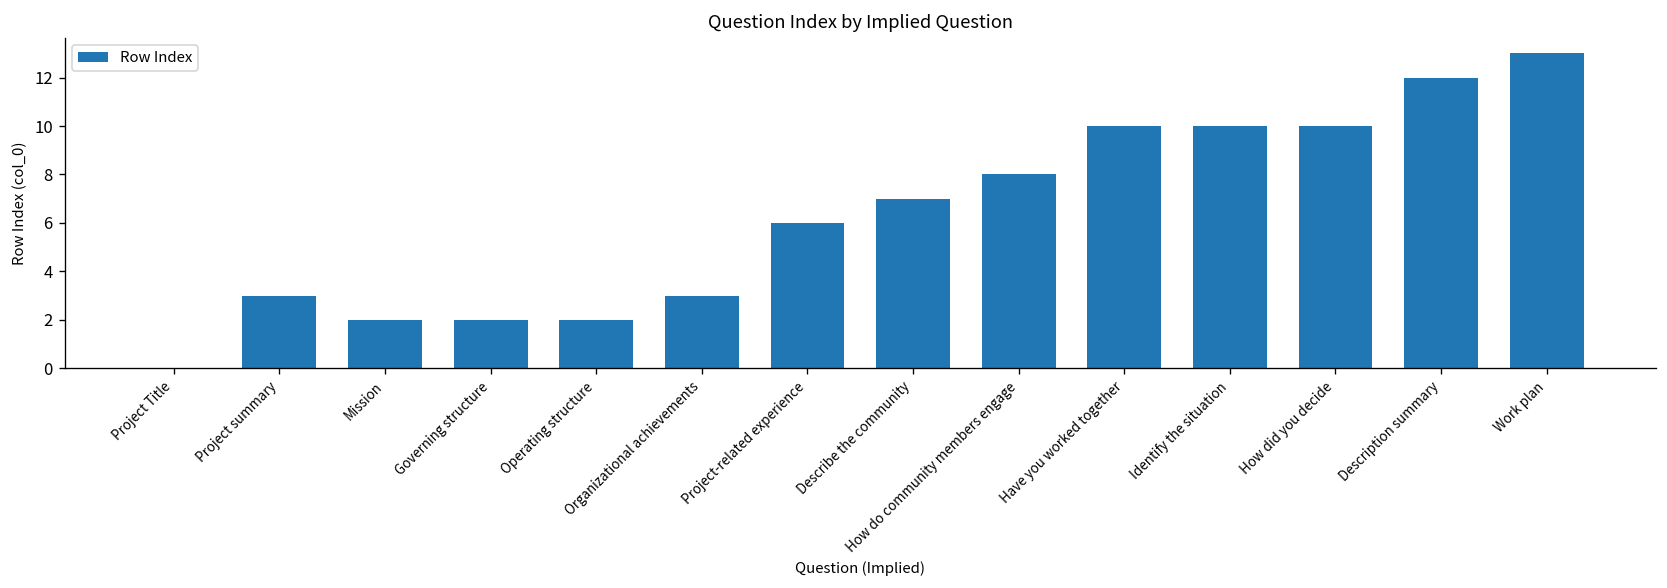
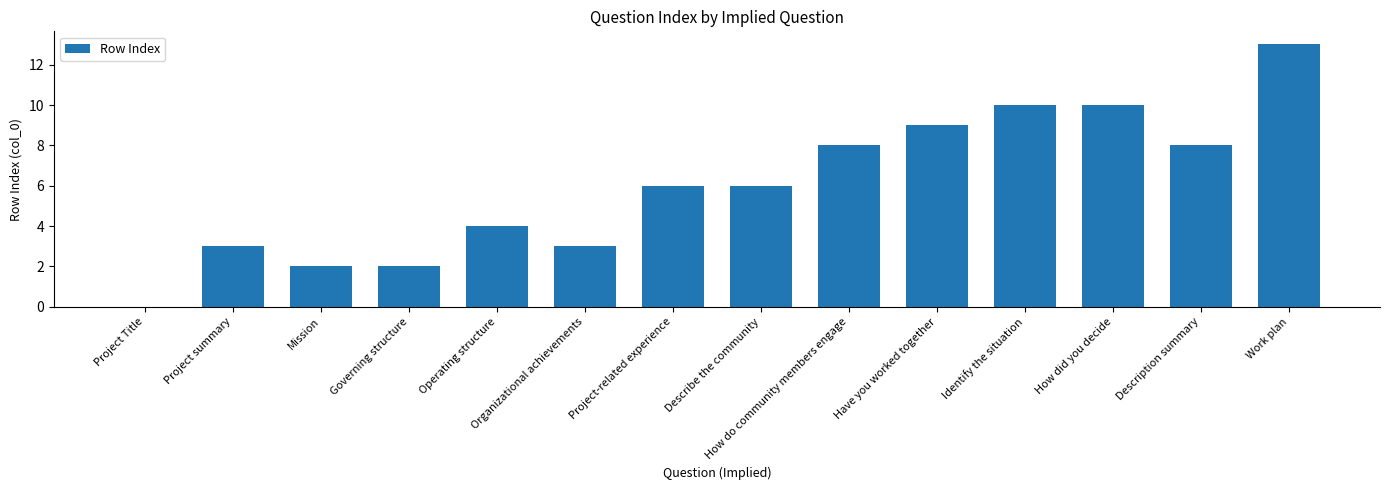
Operating structure: 2 -> 4
Describe the community: 7 -> 6
Have you worked together: 10 -> 9
Description summary: 12 -> 8
